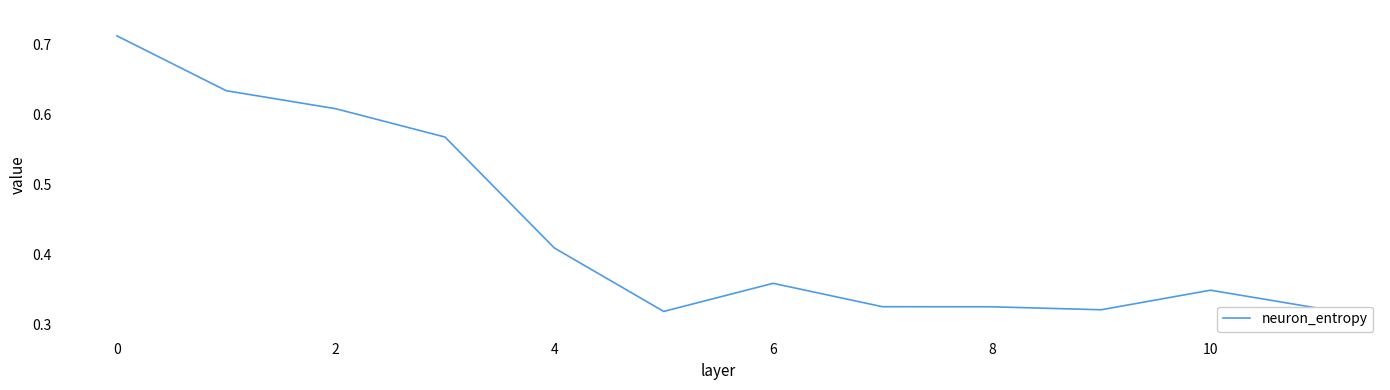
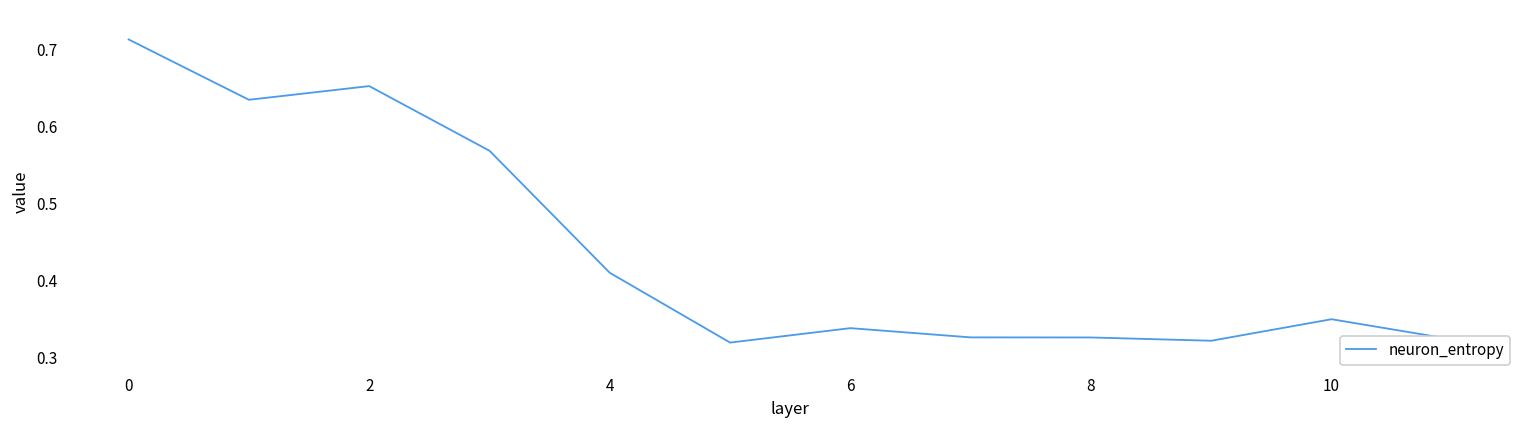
2: 0.61 -> 0.65
6: 0.36 -> 0.34
